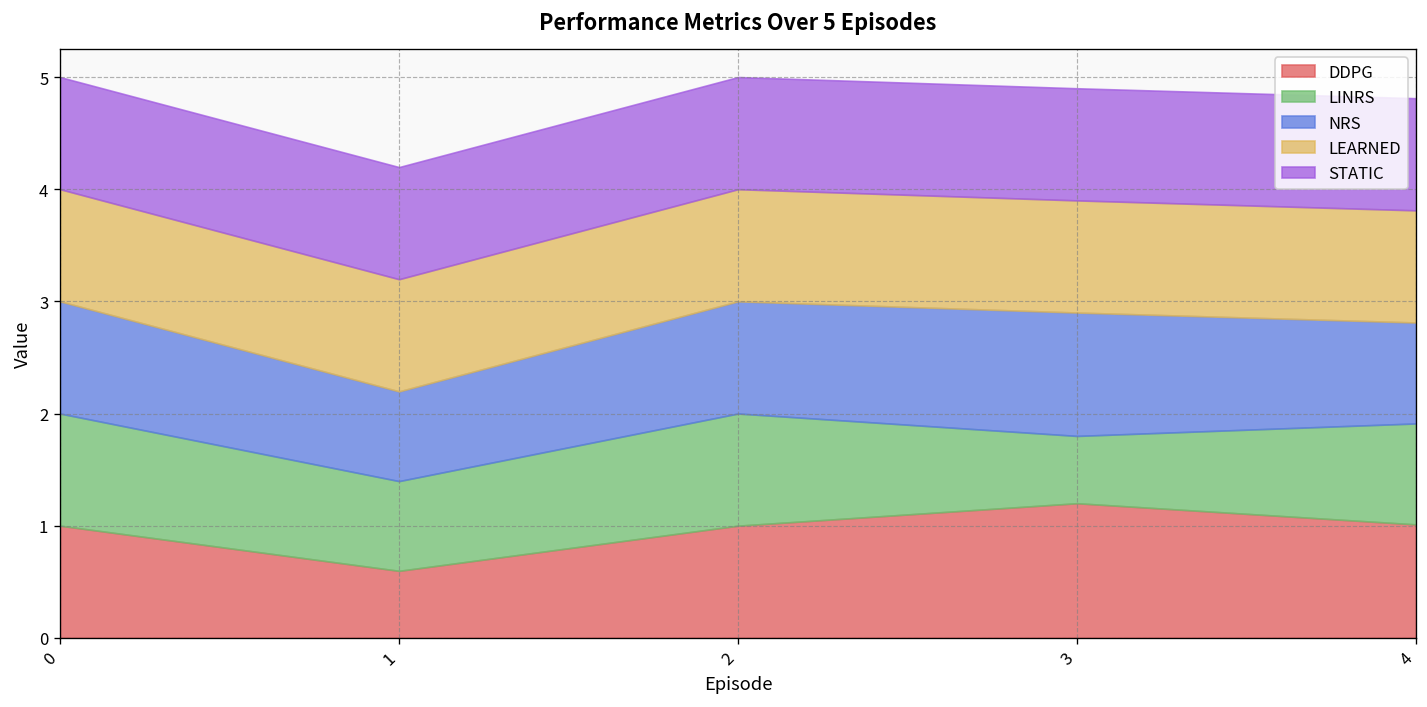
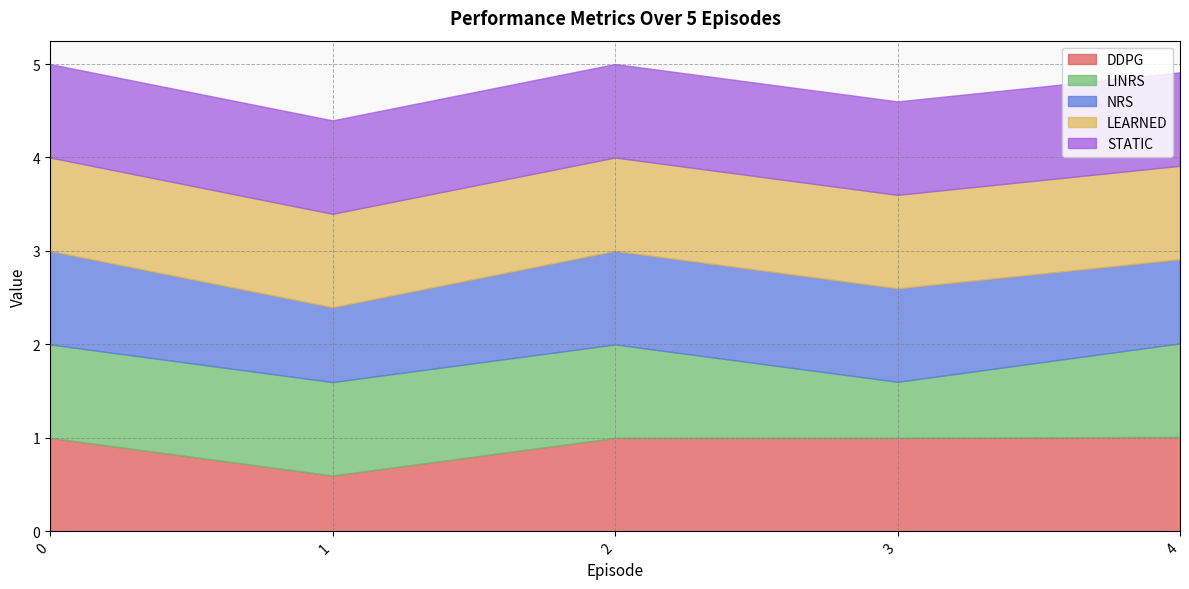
LINRS, 1: 0.8 -> 1.0
DDPG, 3: 1.2 -> 1.0
NRS, 3: 1.1 -> 1.0
LINRS, 4: 0.9 -> 1.0
